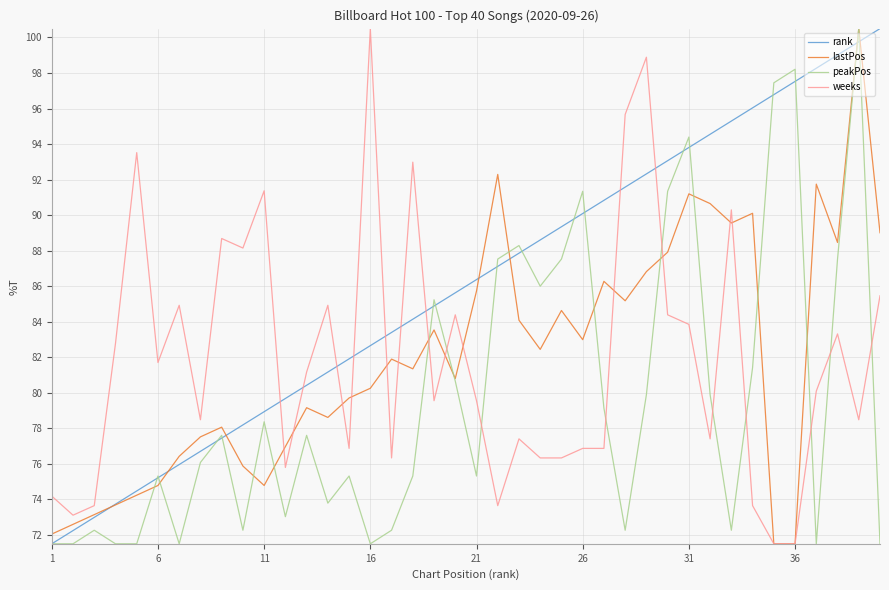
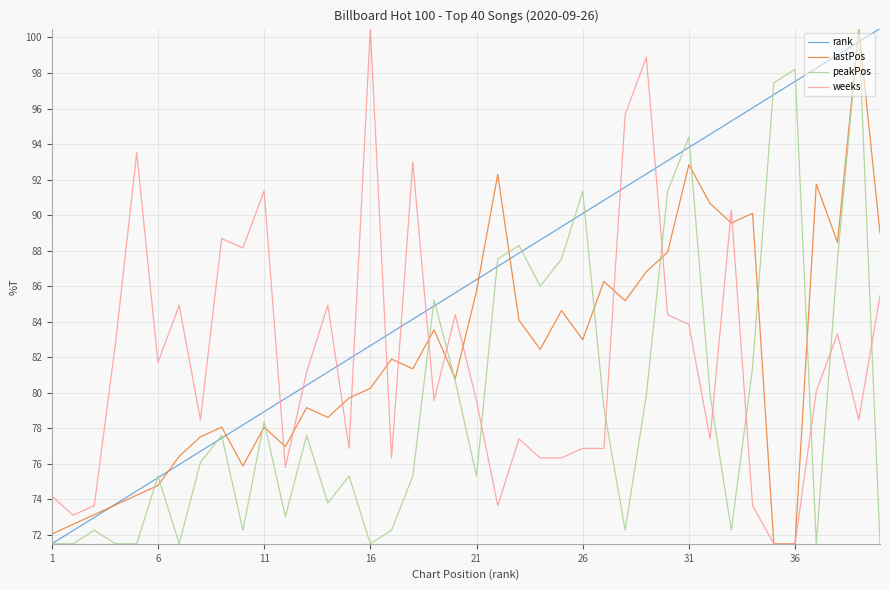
lastPos, 11: 74.8 -> 78.1
lastPos, 31: 91.2 -> 92.8
